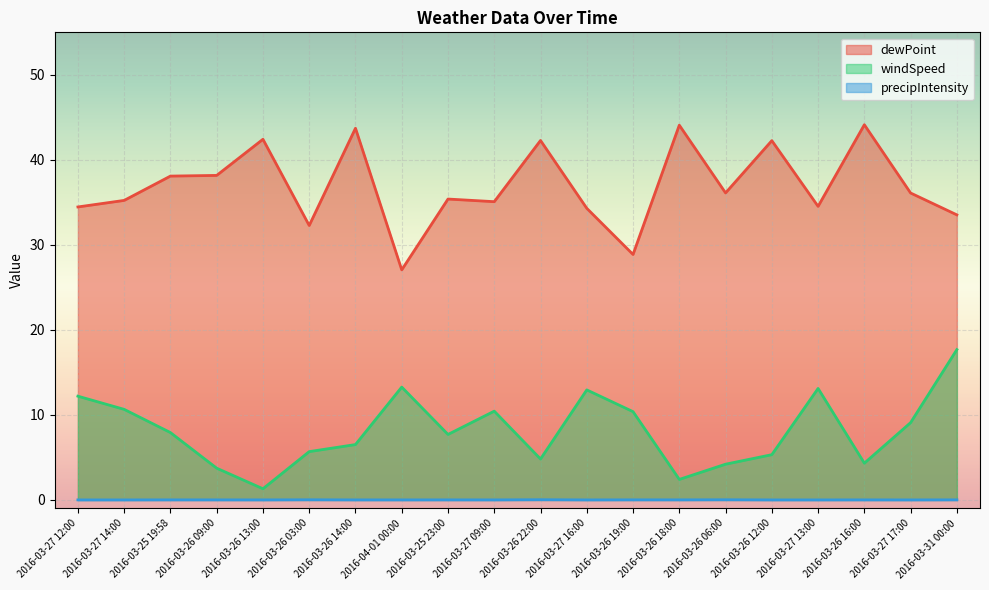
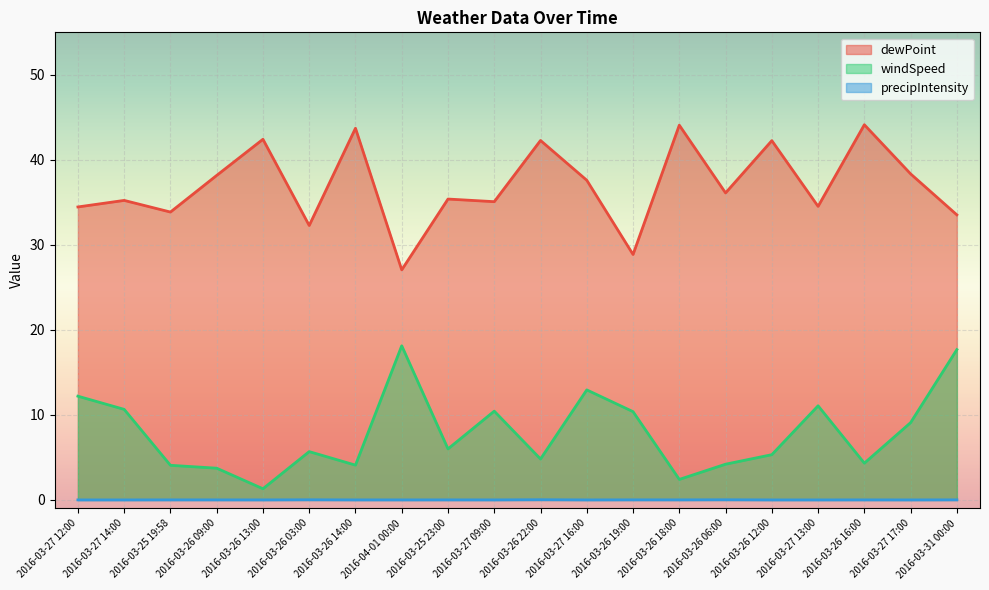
dewPoint, 2016-03-25 19:58: 38 -> 34
windSpeed, 2016-03-25 19:58: 8 -> 4
windSpeed, 2016-03-26 14:00: 7 -> 4
windSpeed, 2016-04-01 00:00: 13 -> 18
windSpeed, 2016-03-25 23:00: 8 -> 6
dewPoint, 2016-03-27 16:00: 34 -> 38
windSpeed, 2016-03-27 13:00: 13 -> 11
dewPoint, 2016-03-27 17:00: 36 -> 38
